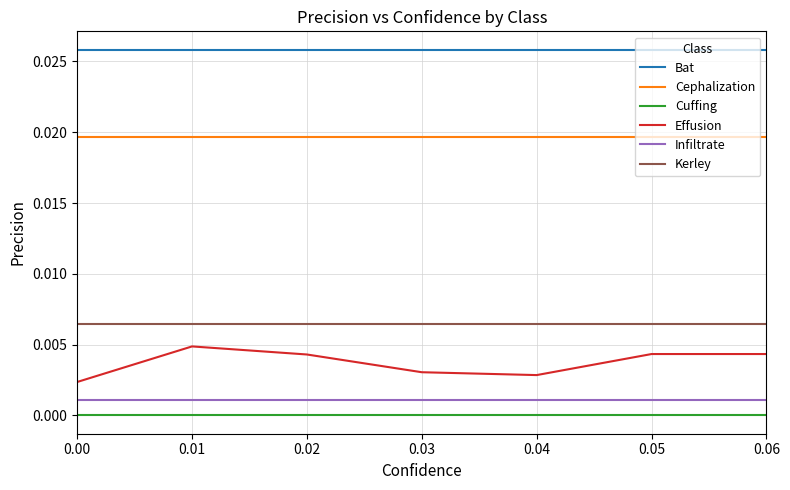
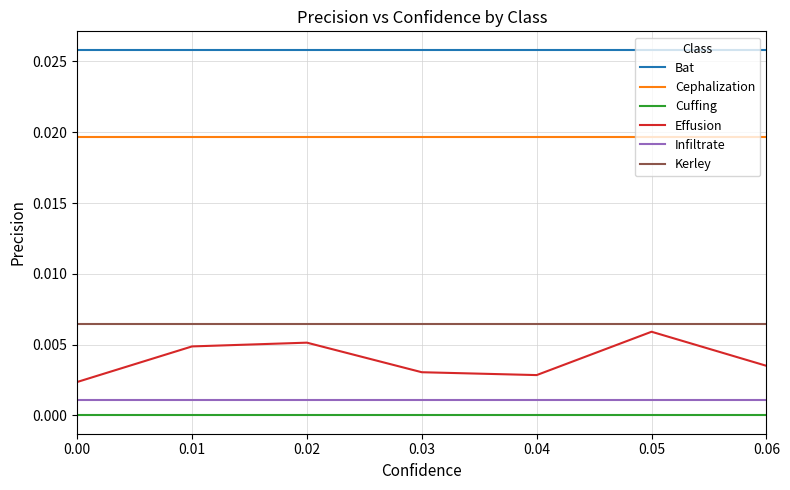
Effusion, 0.02: 0.0043 -> 0.0051
Effusion, 0.05: 0.0043 -> 0.0059
Effusion, 0.06: 0.0043 -> 0.0035
